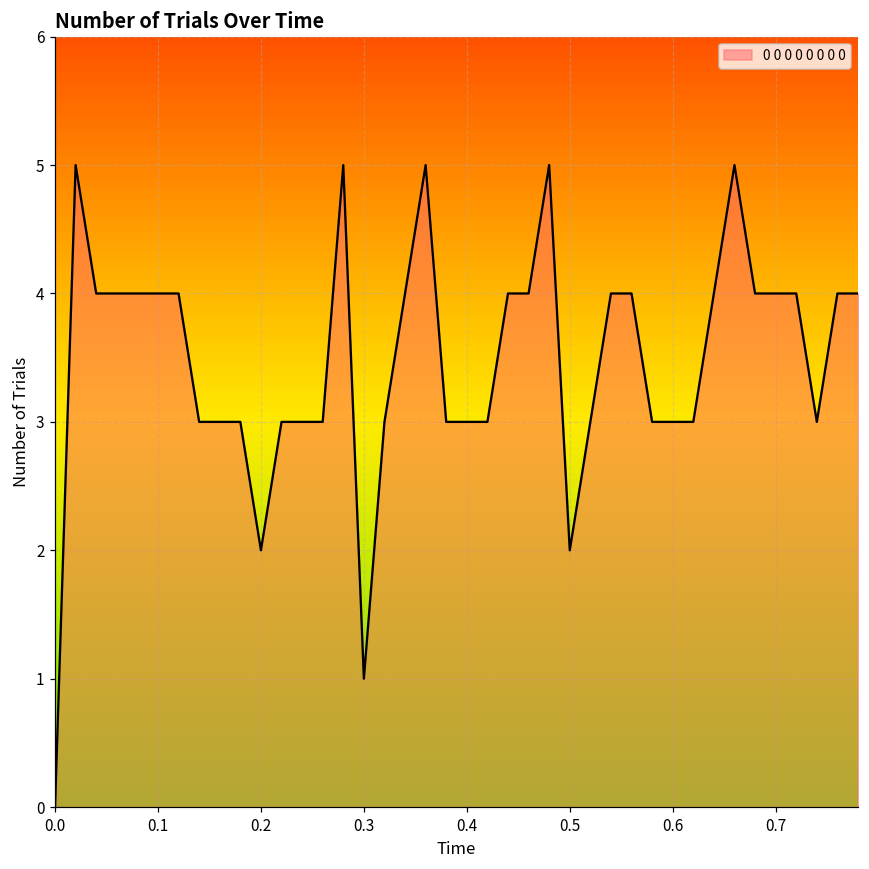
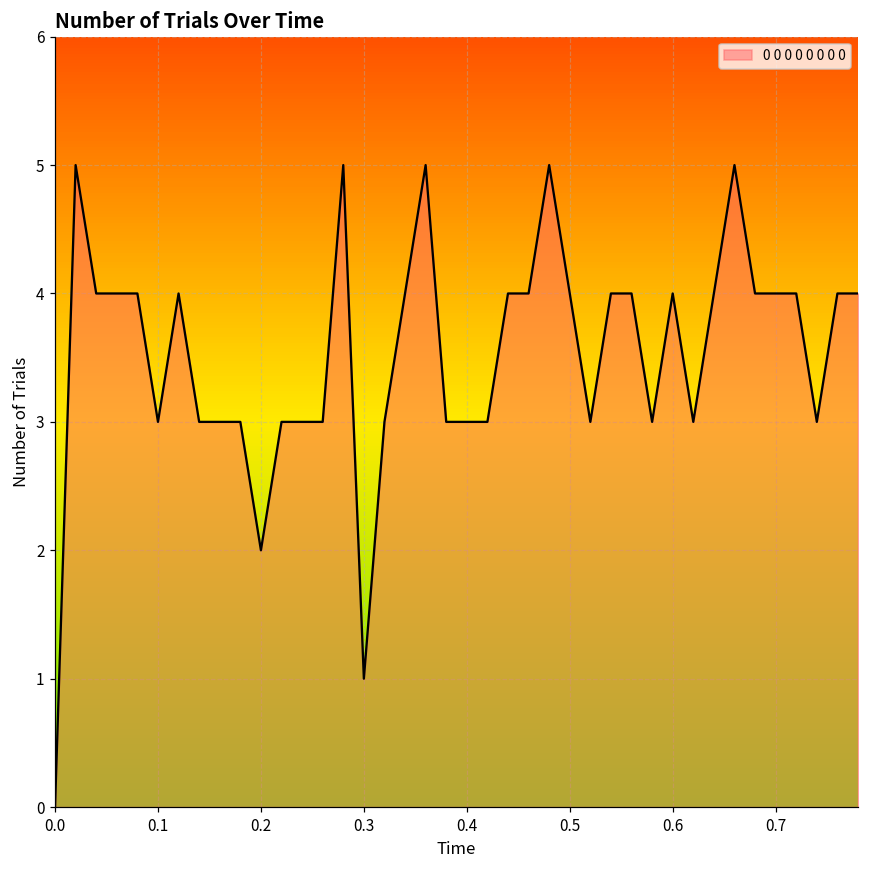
0.1: 4 -> 3
0.5: 2 -> 4
0.6: 3 -> 4
